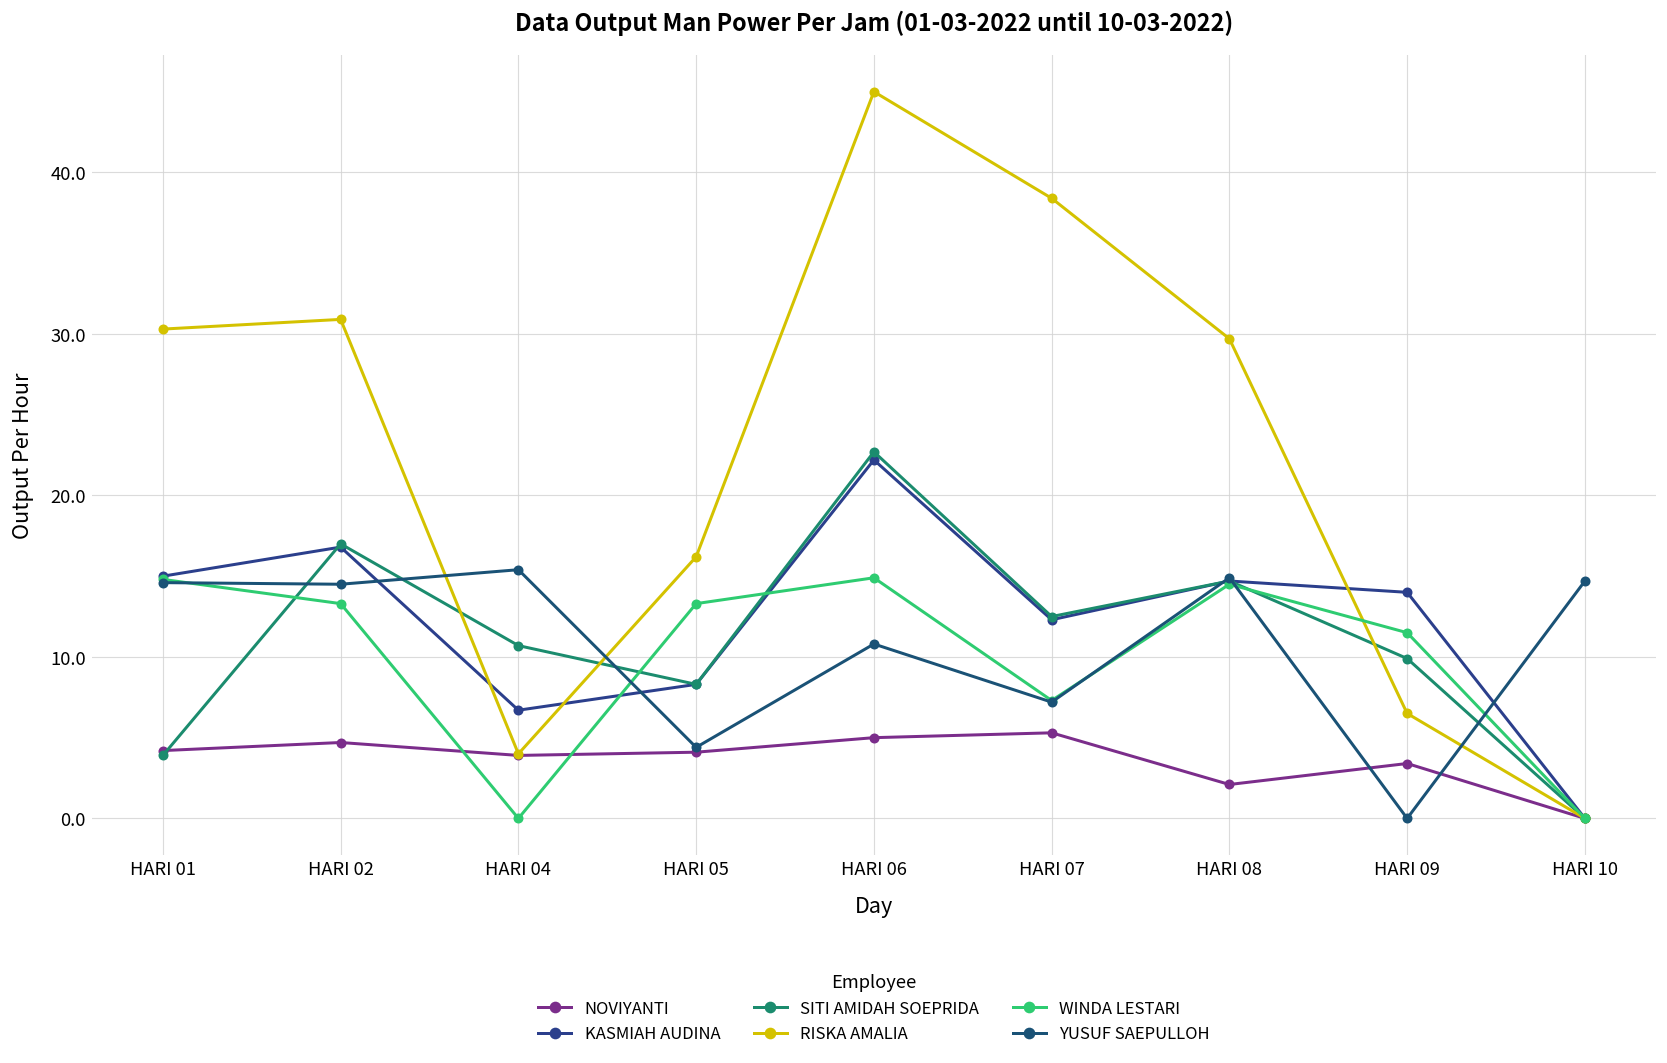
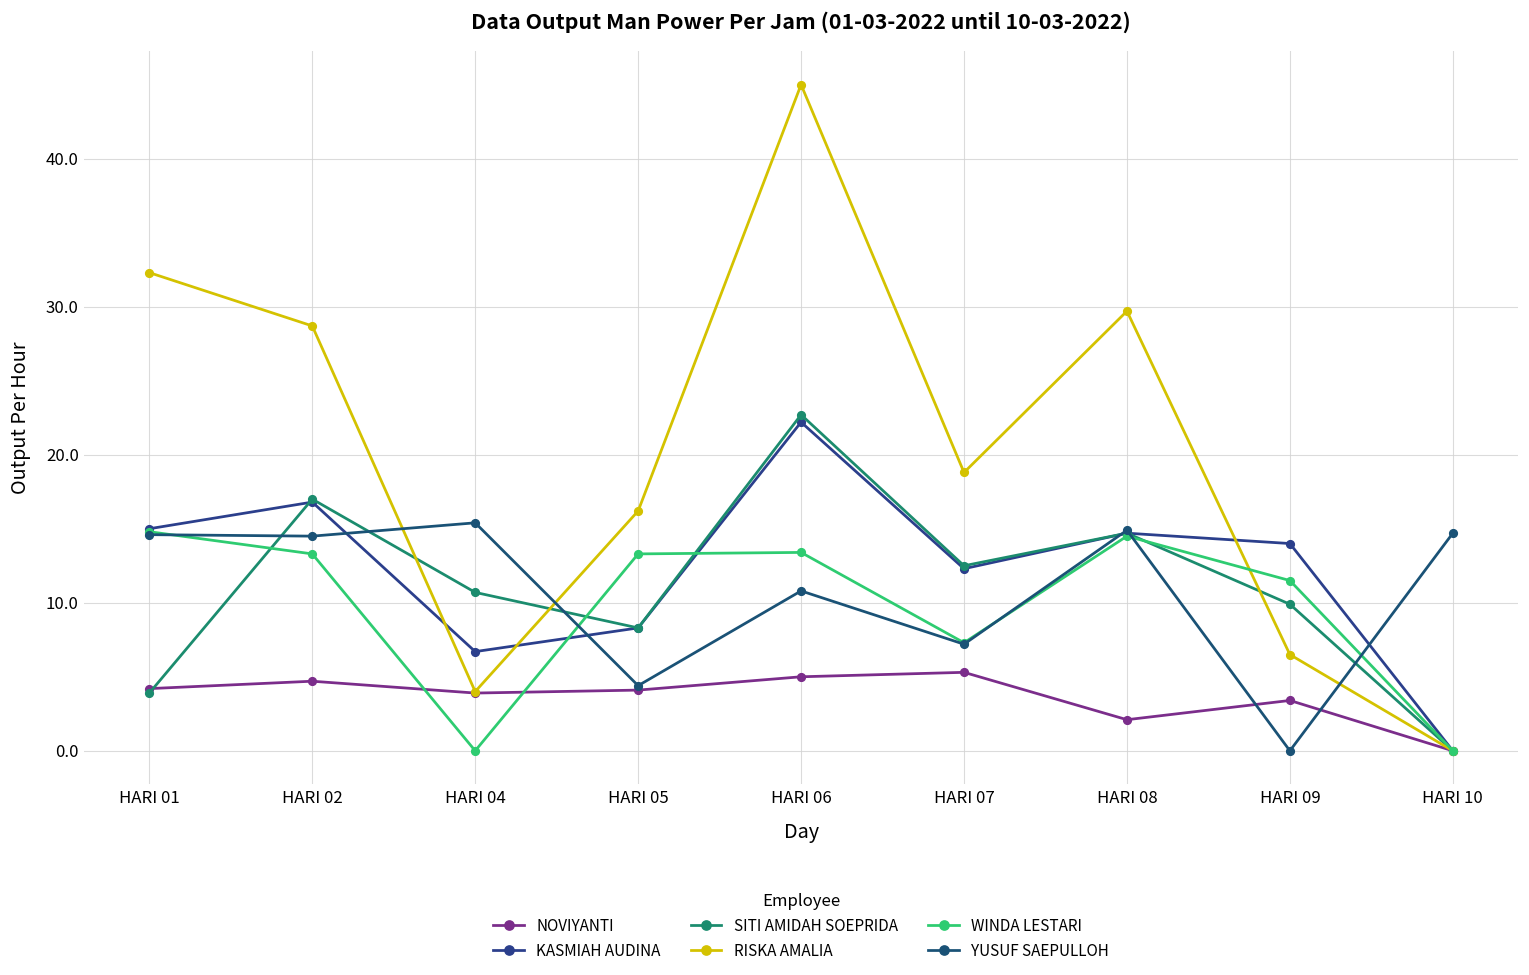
RISKA AMALIA, HARI 01: 30.3 -> 32.3
RISKA AMALIA, HARI 02: 30.9 -> 28.7
WINDA LESTARI, HARI 06: 14.9 -> 13.4
RISKA AMALIA, HARI 07: 38.4 -> 18.8
